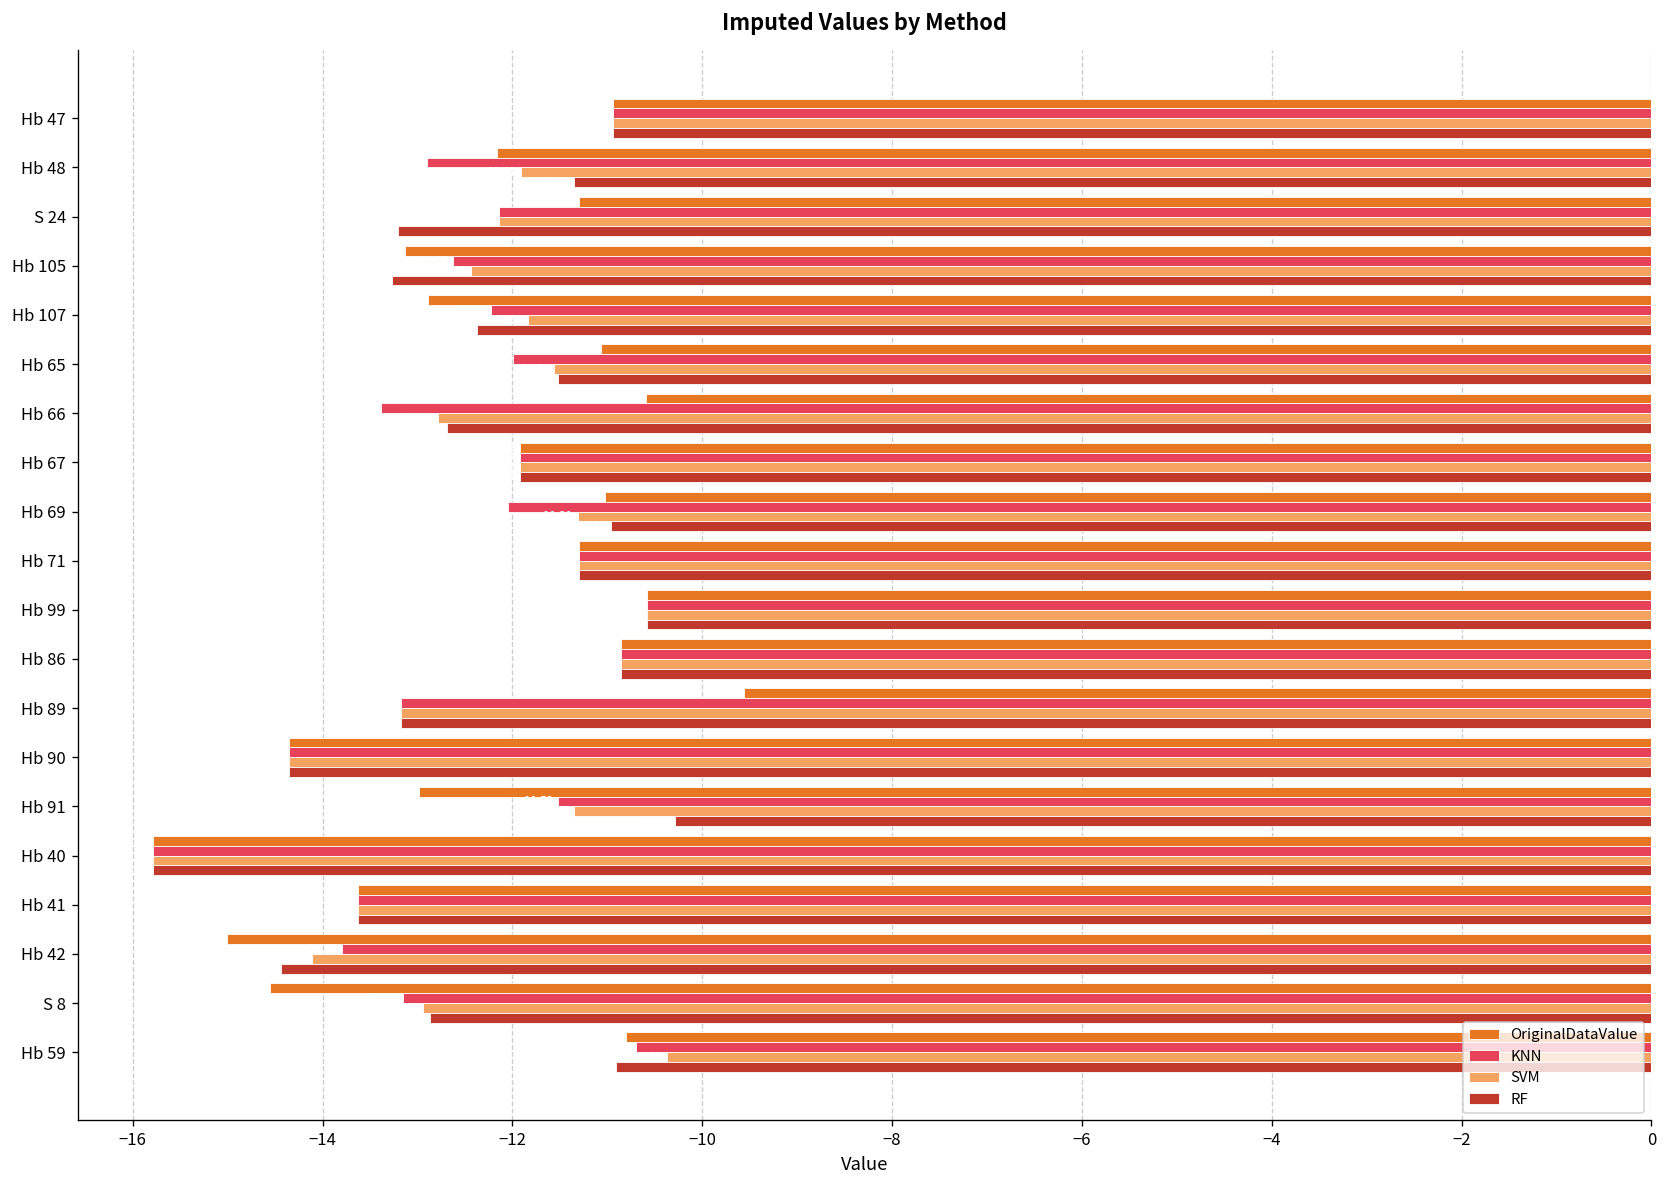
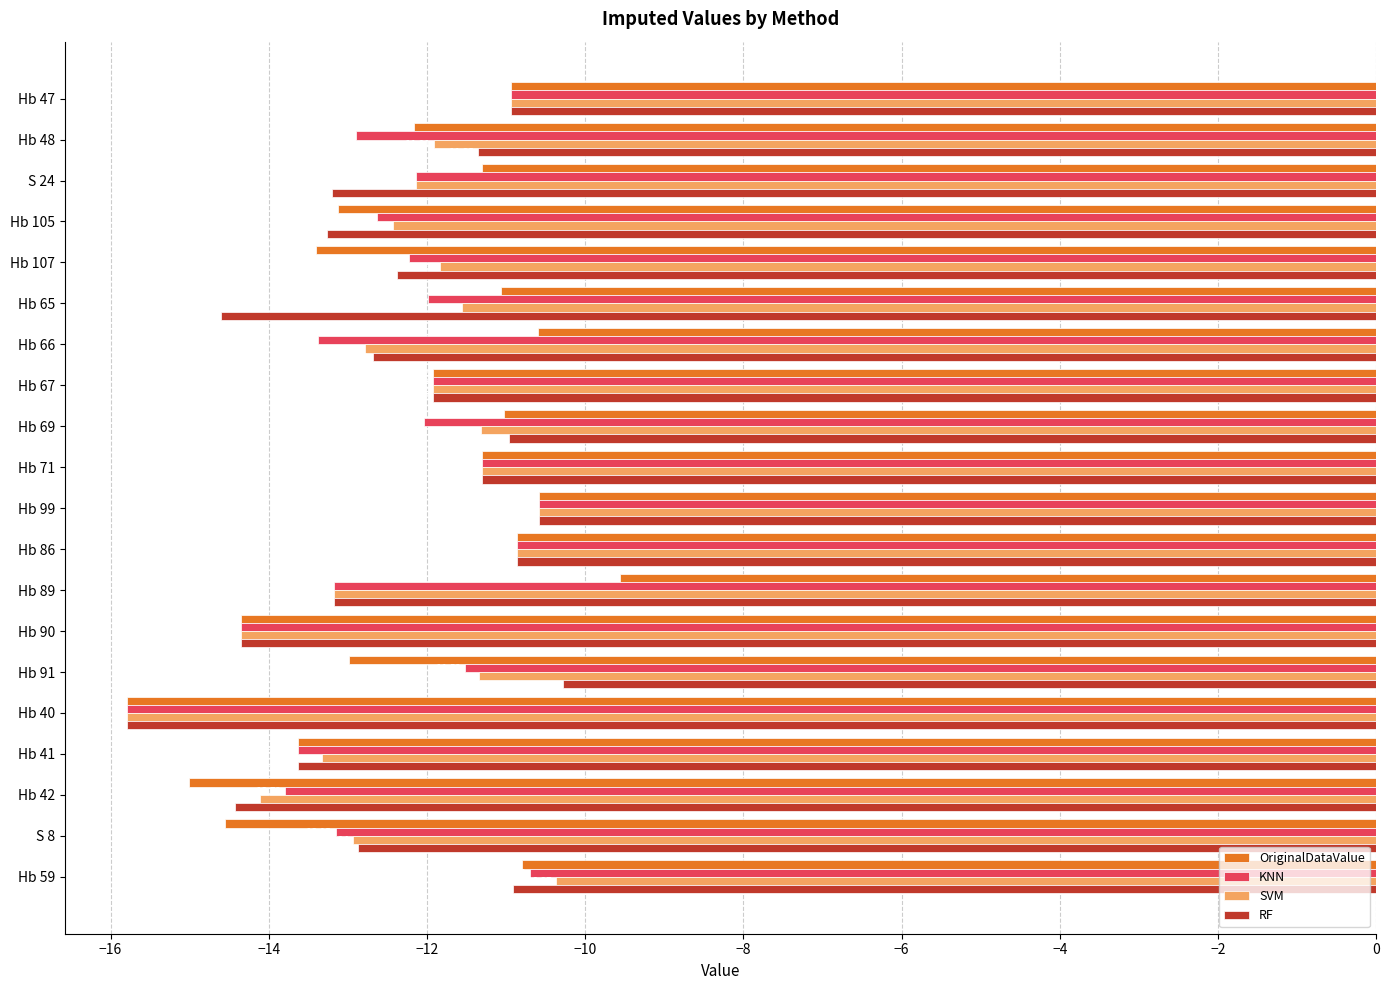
OriginalDataValue, Hb 107: -12.9 -> -13.4
RF, Hb 65: -11.5 -> -14.6
SVM, Hb 41: -13.6 -> -13.3
